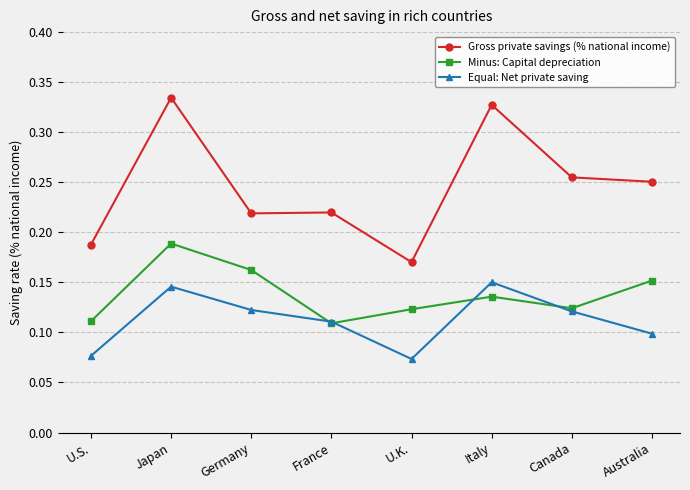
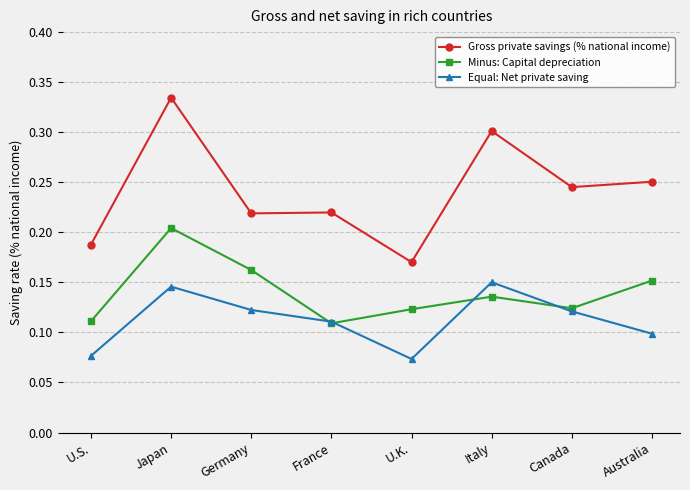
Minus: Capital depreciation, Japan: 0.189 -> 0.204
Gross private savings (% national income), Italy: 0.327 -> 0.301
Gross private savings (% national income), Canada: 0.255 -> 0.245
